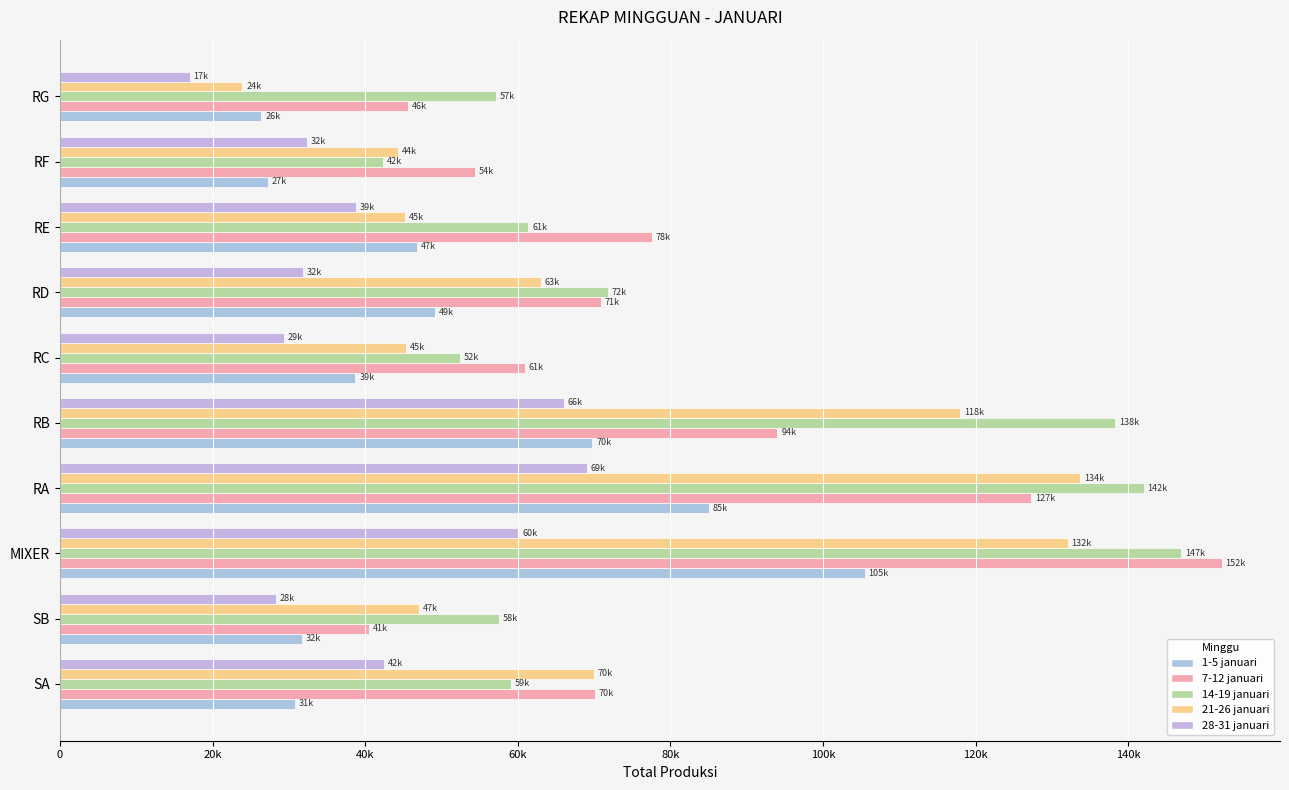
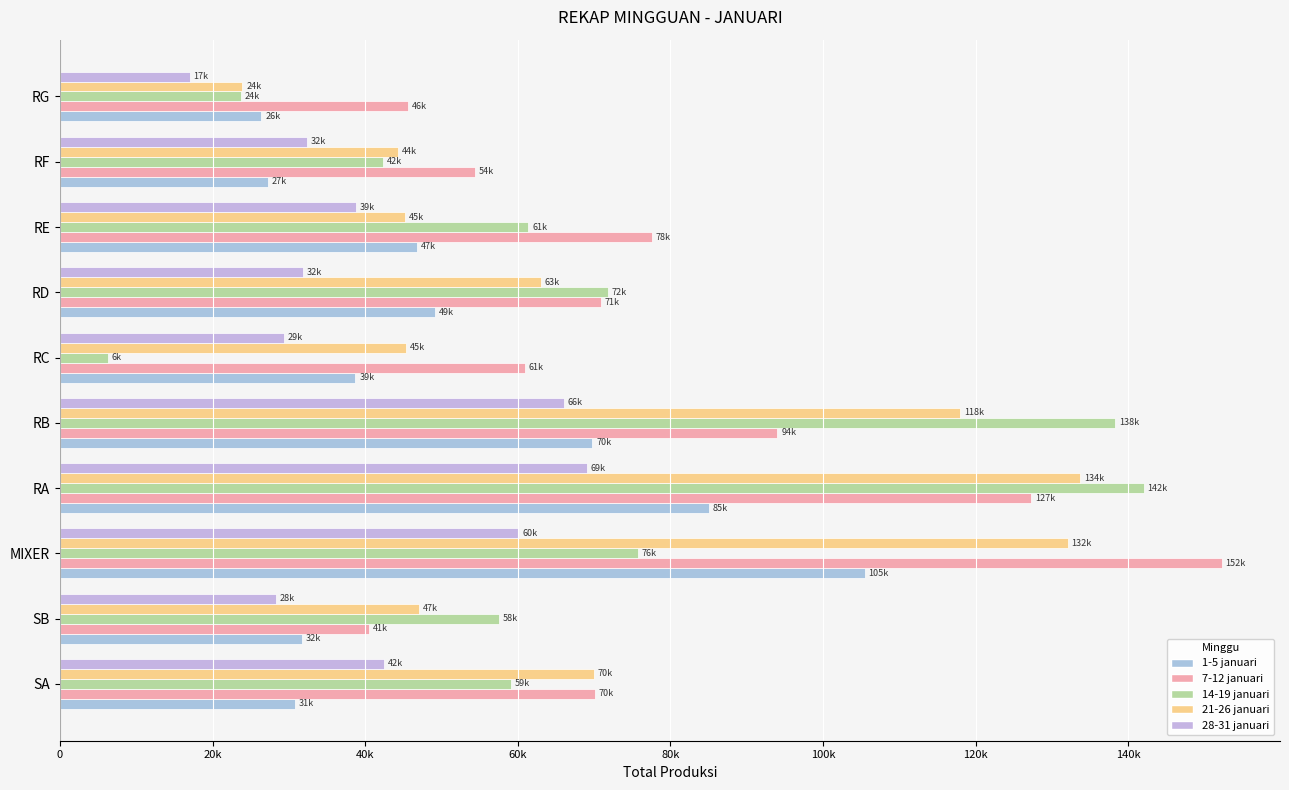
14-19 januari, RG: 57k -> 24k
14-19 januari, RC: 52k -> 6k
14-19 januari, MIXER: 147k -> 76k
